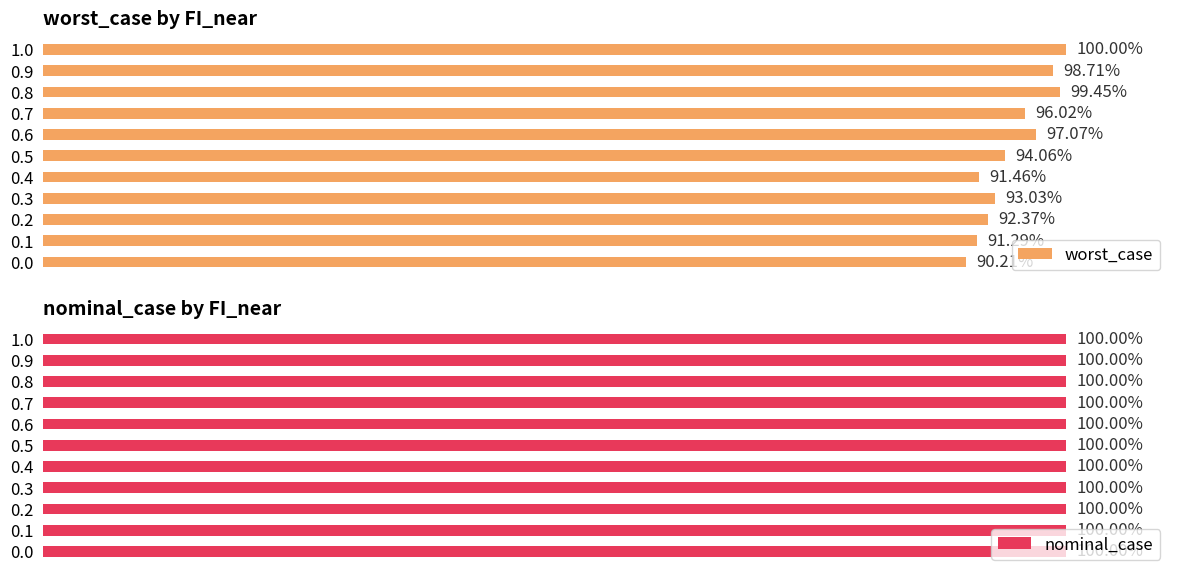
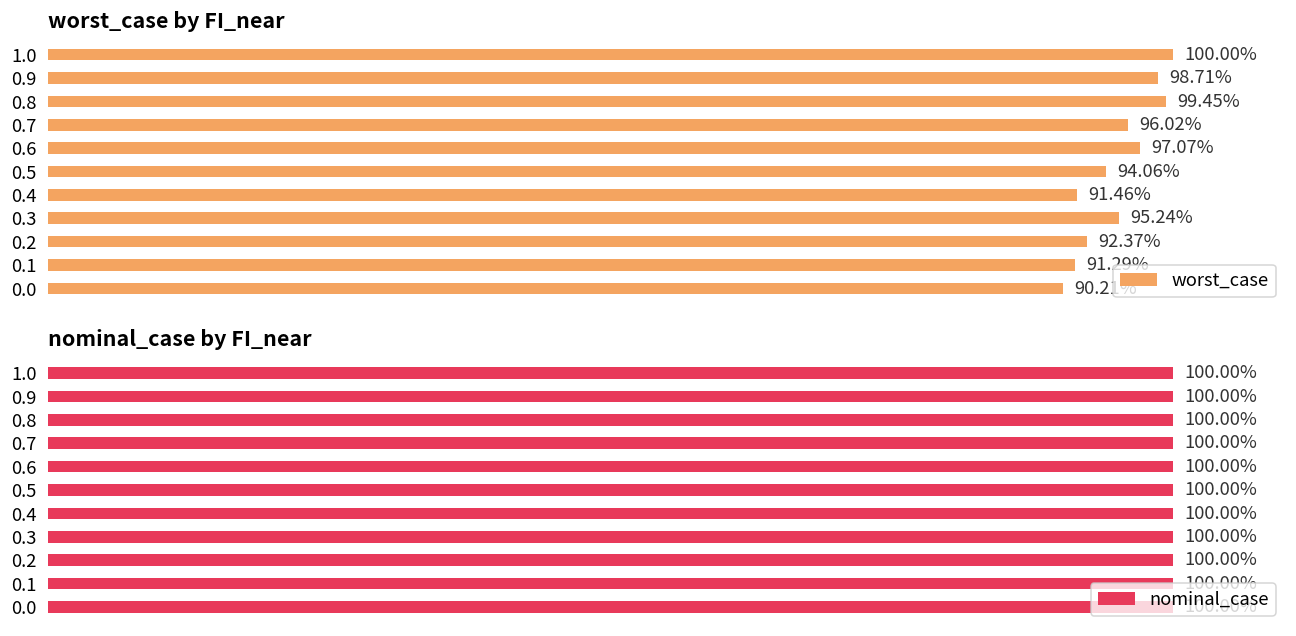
worst_case by FI_near, 0.3: 93.03% -> 95.24%
